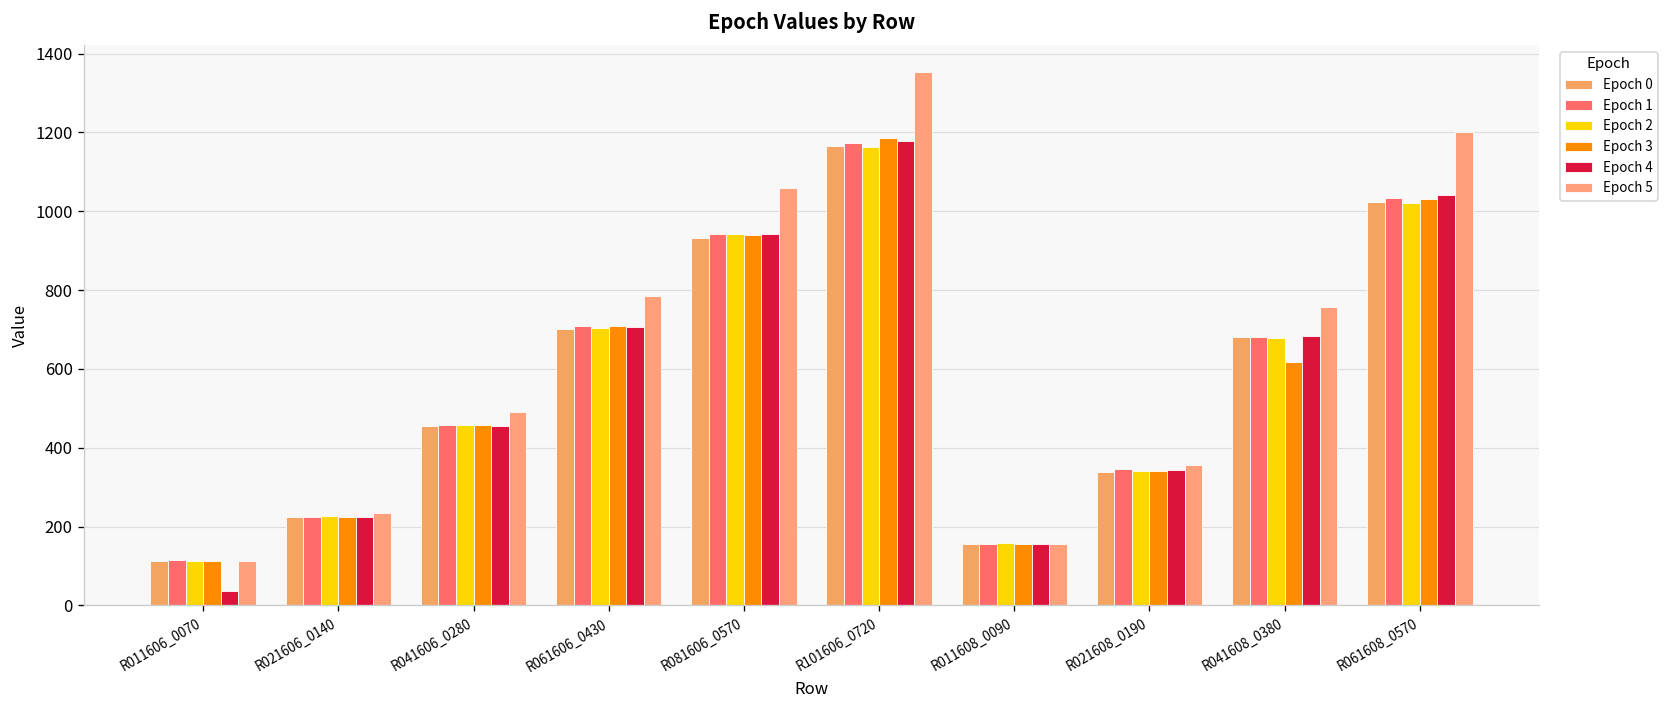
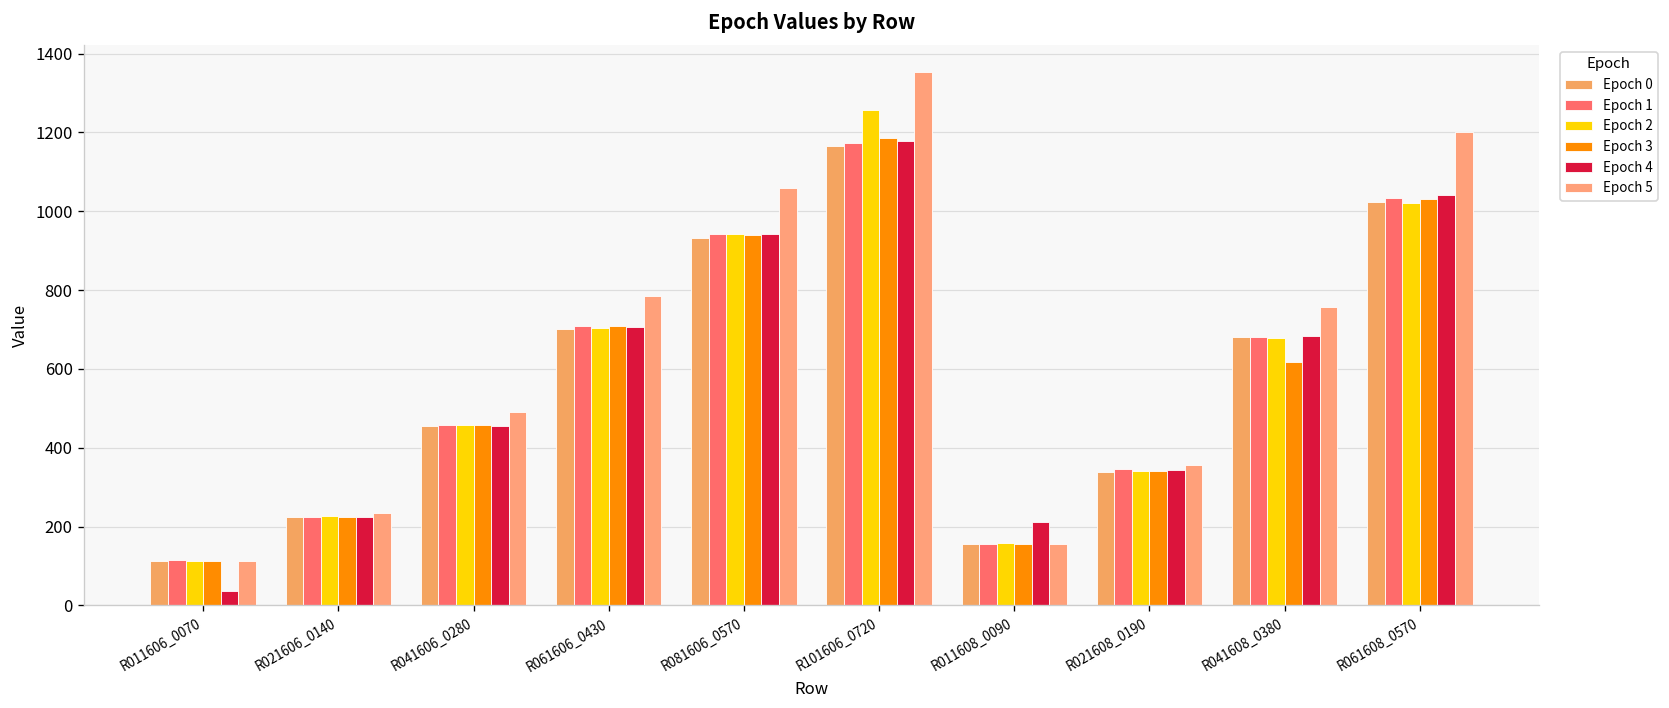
Epoch 2, R101606_0720: 1160 -> 1260
Epoch 4, R011608_0090: 160 -> 210
